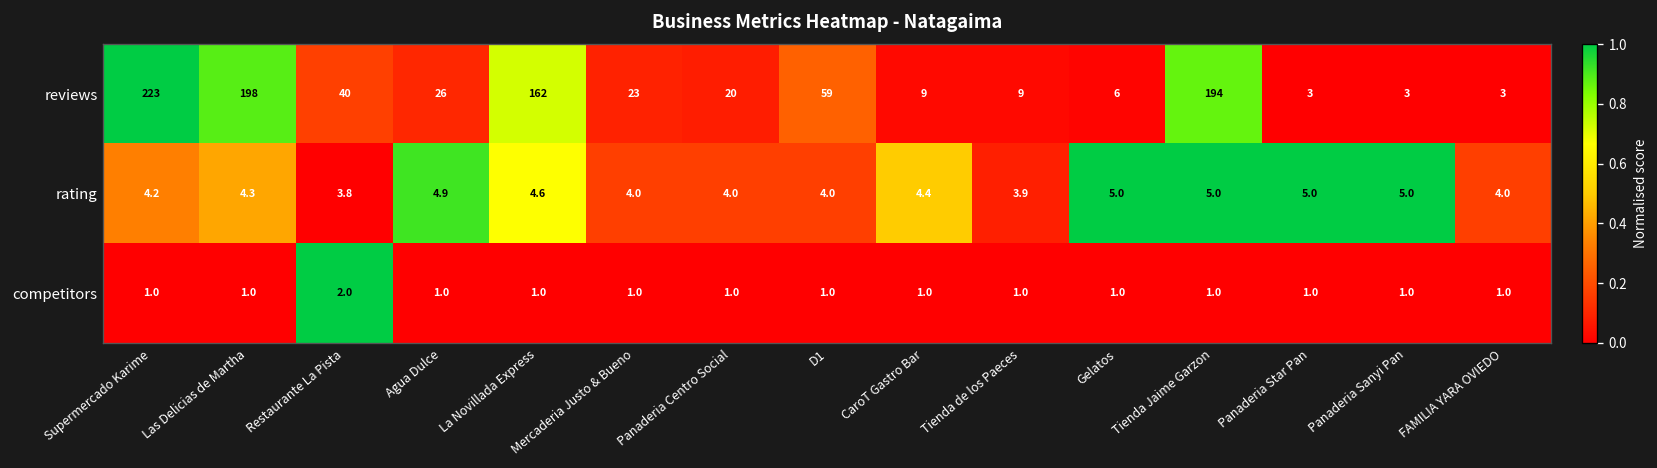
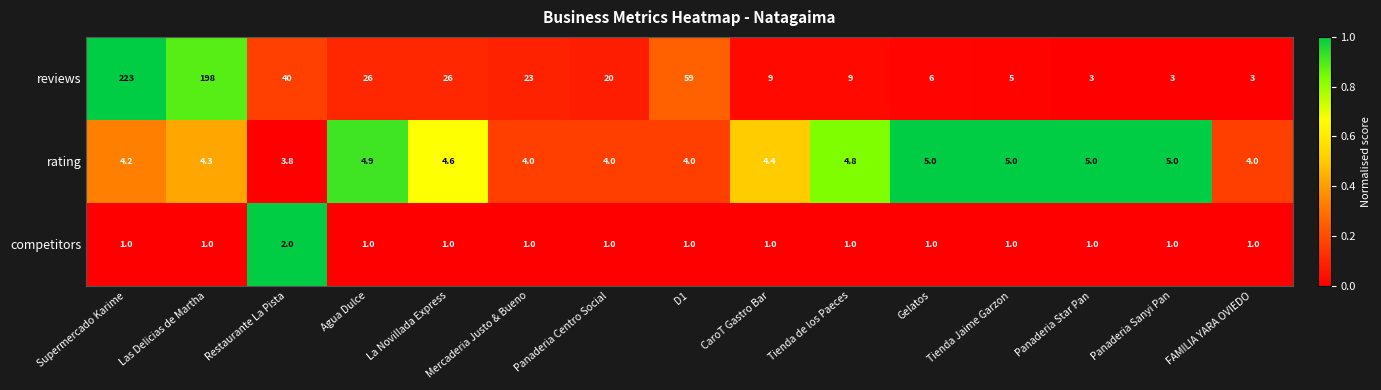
reviews, La Novillada Express: 162 -> 26
reviews, Tienda Jaime Garzon: 194 -> 5
rating, Tienda de los Paeces: 3.9 -> 4.8
